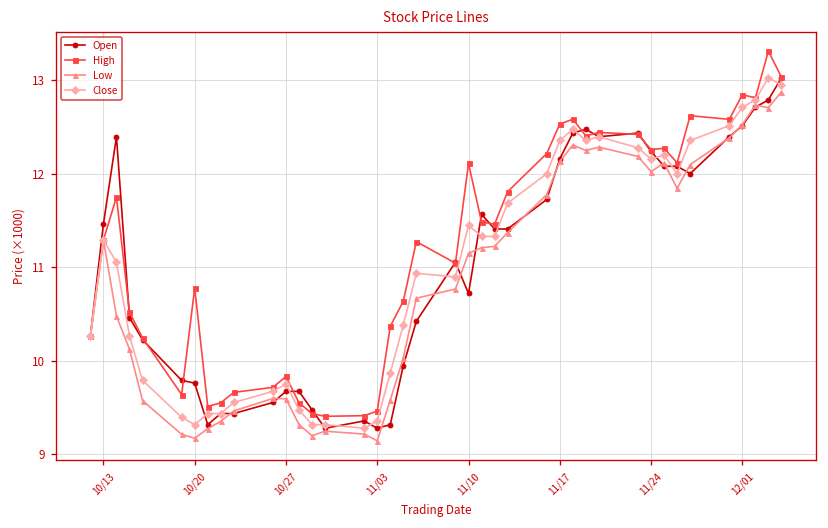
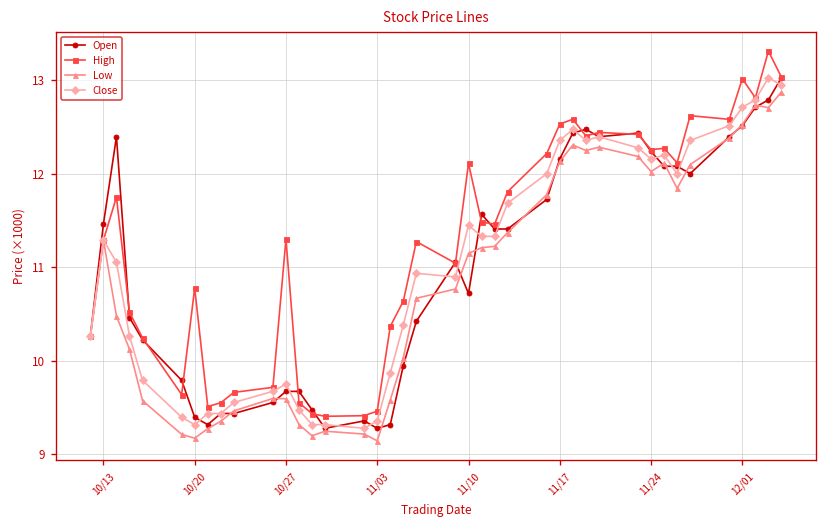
Open, 10/20: 9.8 -> 9.4
High, 10/27: 9.8 -> 11.3
High, 12/01: 12.8 -> 13.0
